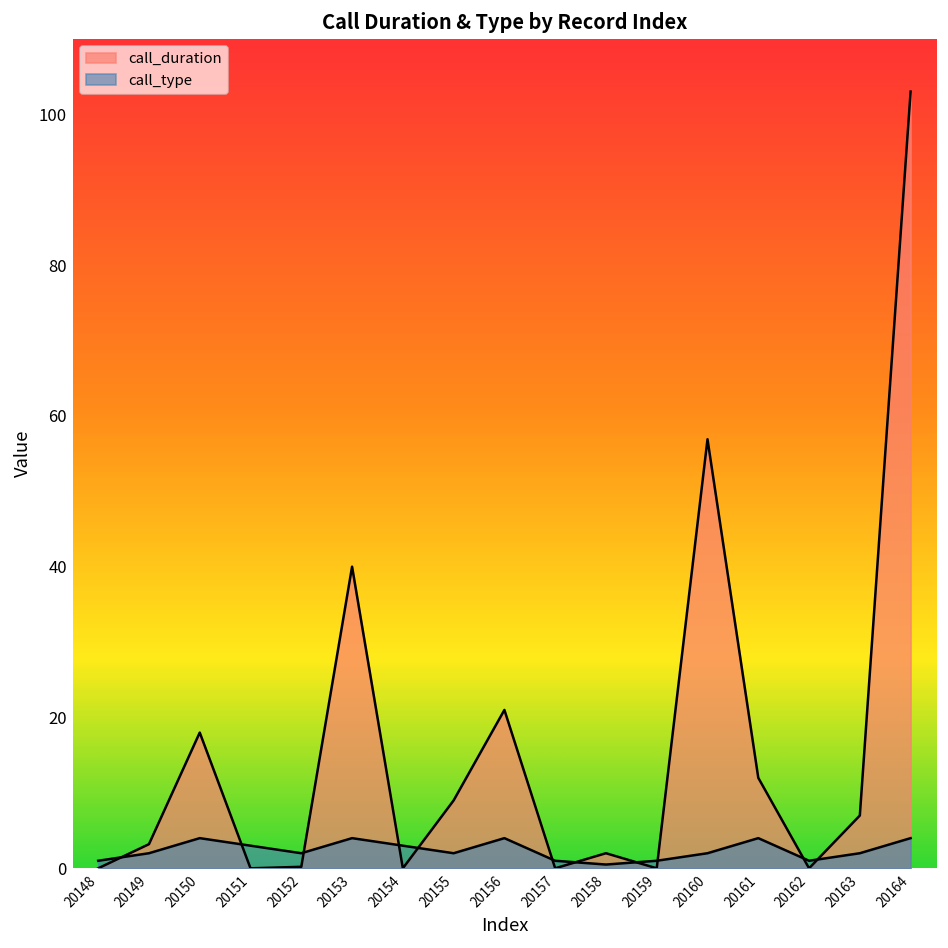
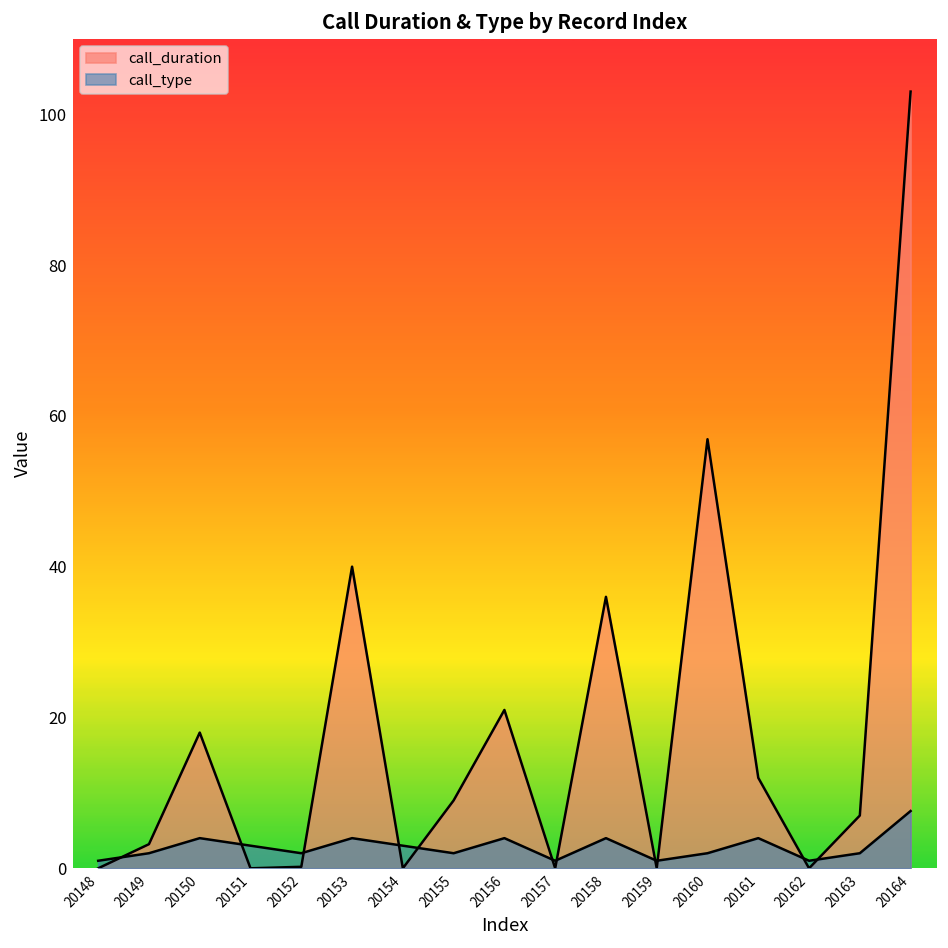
call_duration, 20158: 2 -> 36
call_type, 20158: 1 -> 4
call_type, 20164: 4 -> 8
